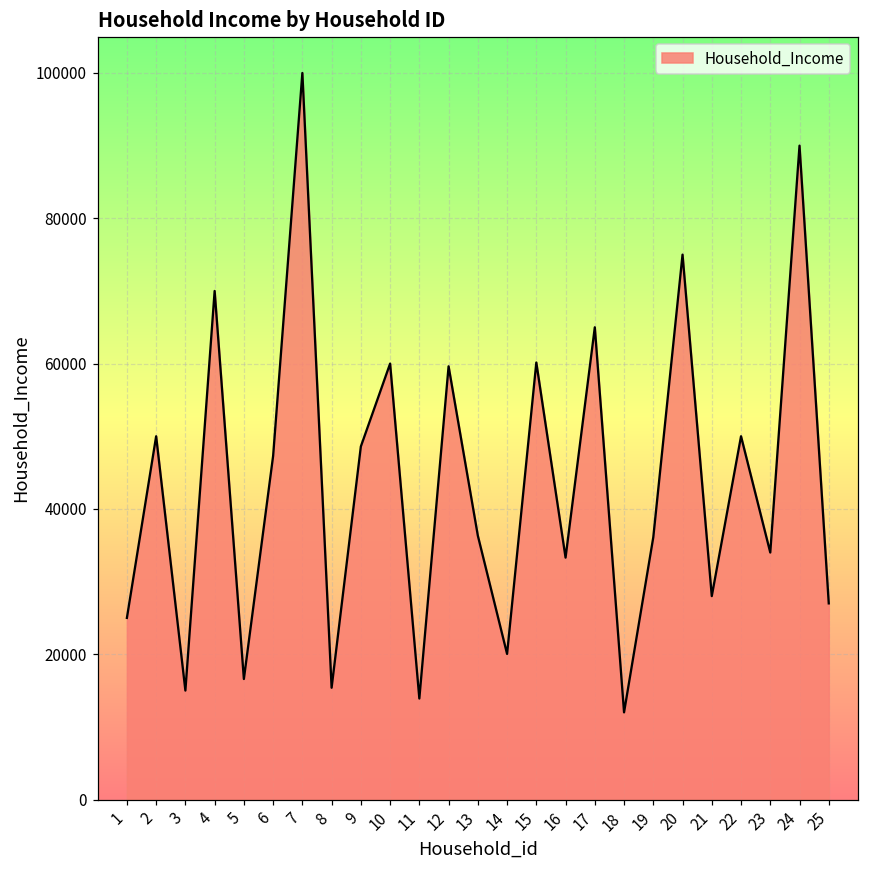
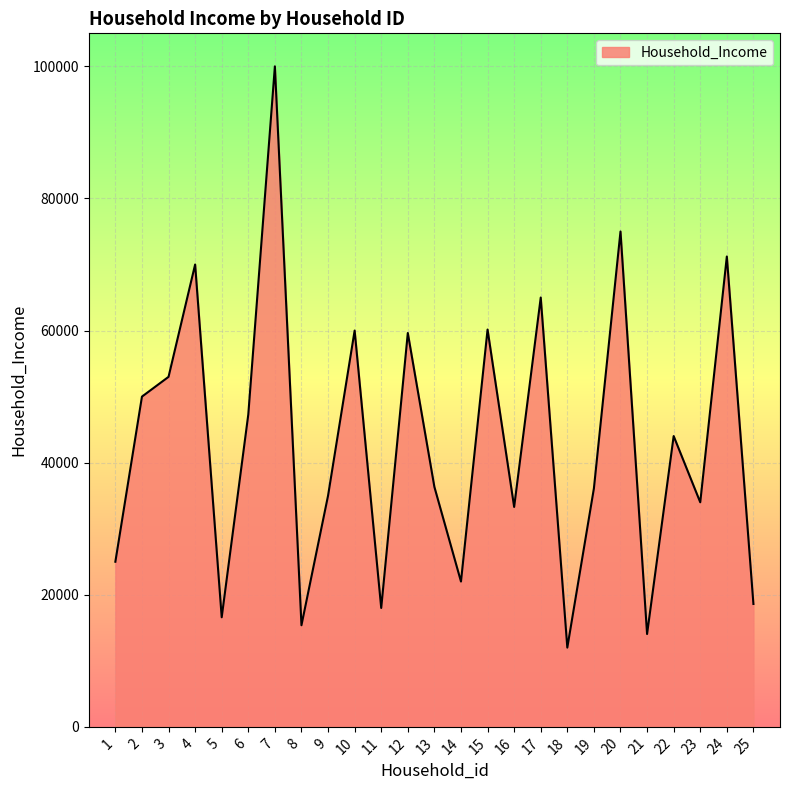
3: 15000 -> 53000
9: 49000 -> 35000
11: 14000 -> 18000
14: 20000 -> 22000
21: 28000 -> 14000
22: 50000 -> 44000
24: 90000 -> 71000
25: 27000 -> 19000
